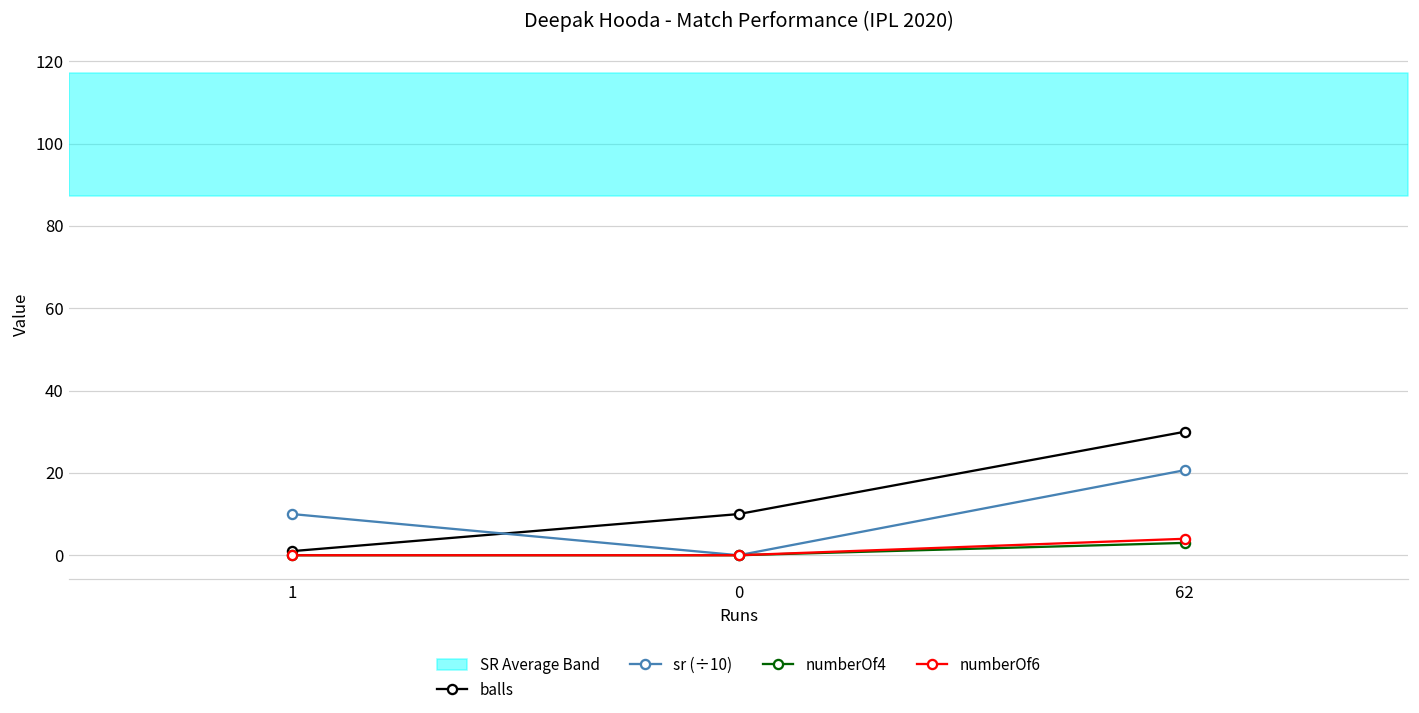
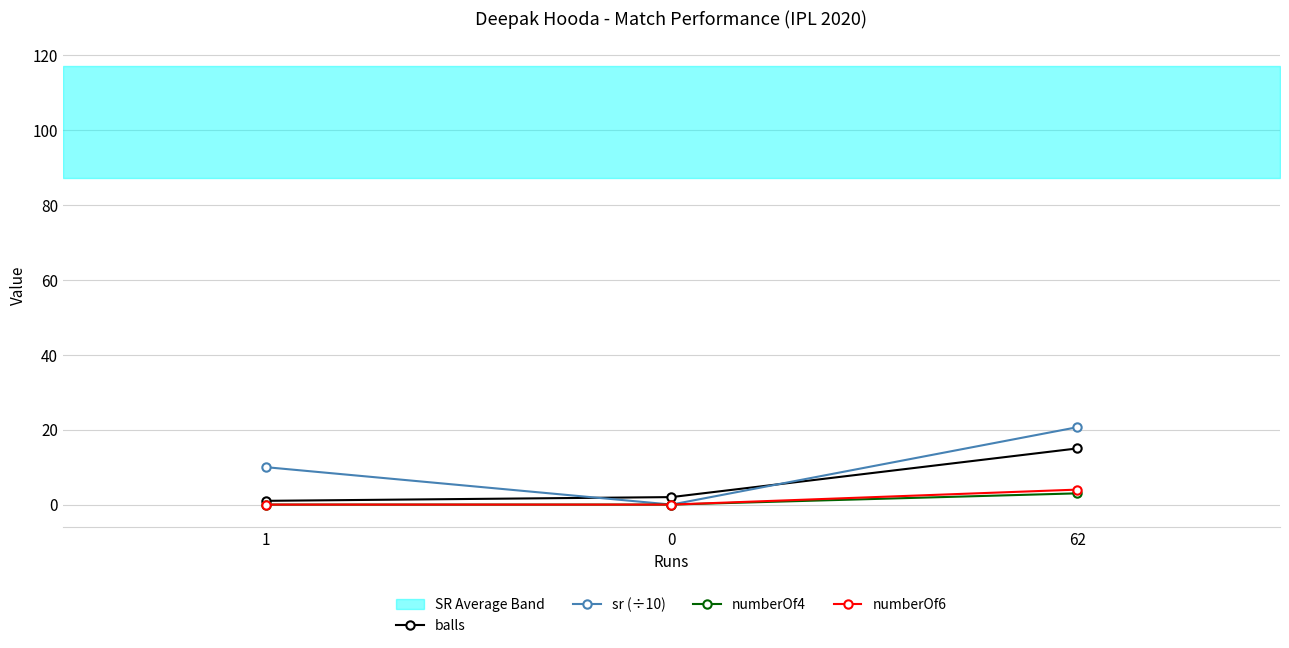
balls, 0: 10 -> 2
balls, 62: 30 -> 15
